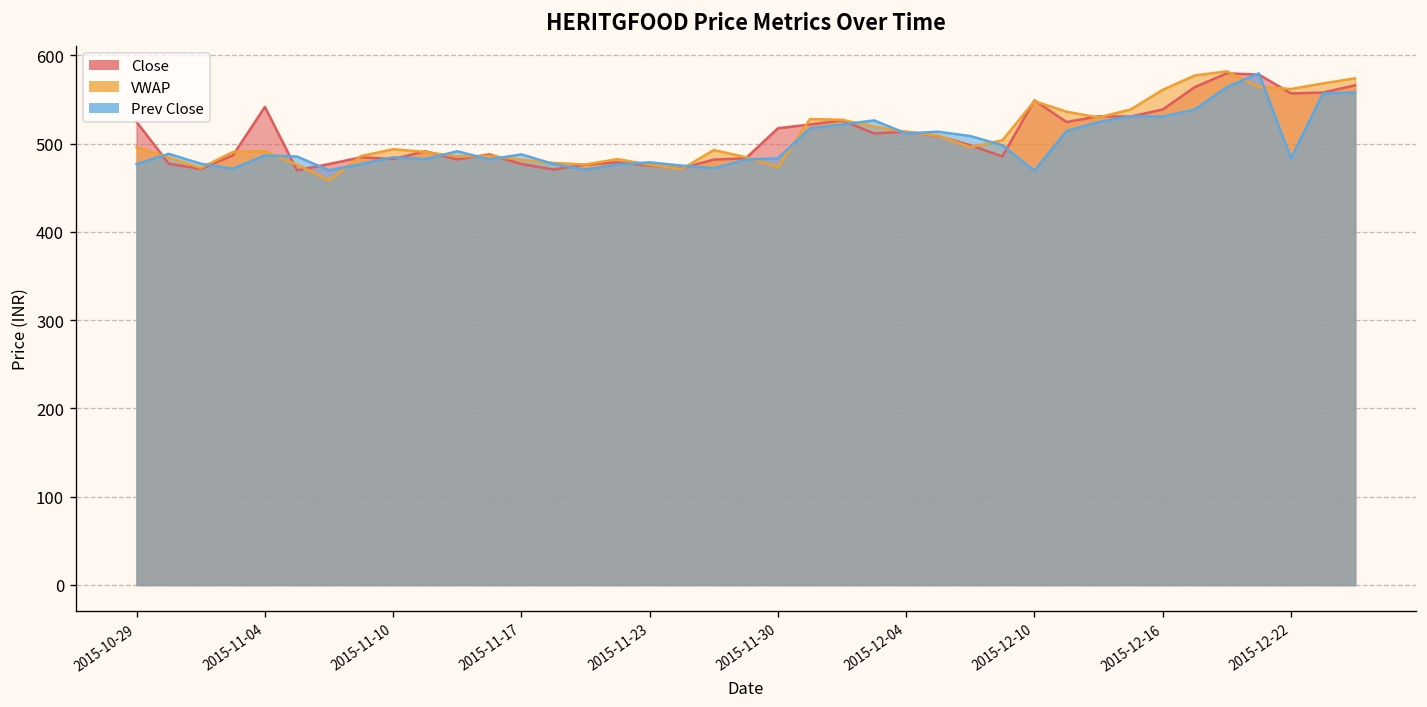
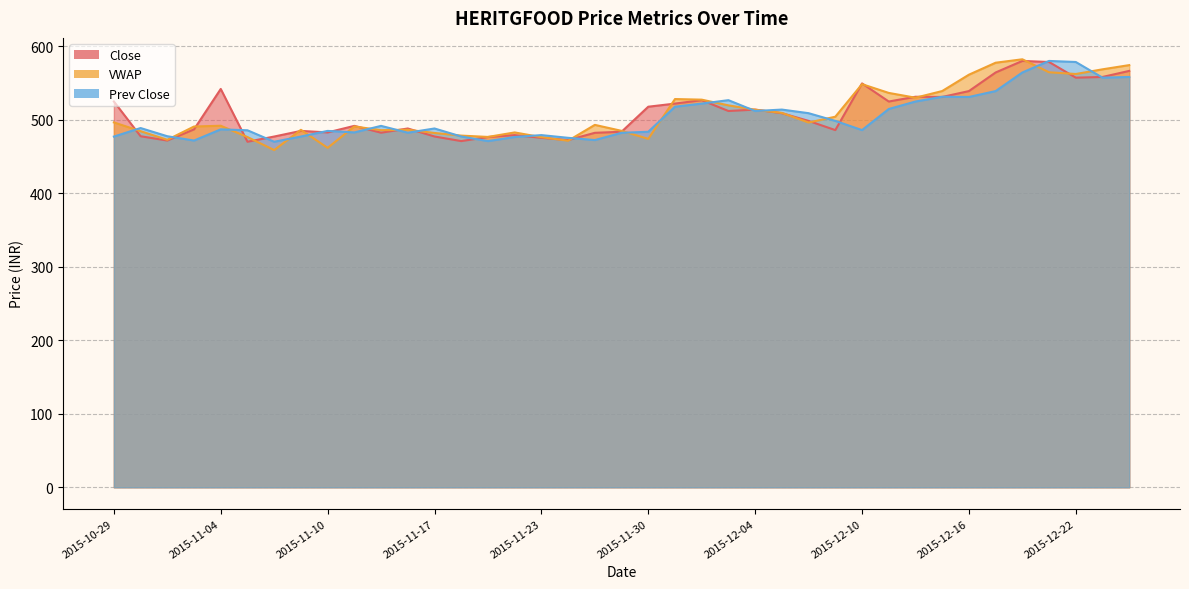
VWAP, 2015-11-10: 490 -> 460
Prev Close, 2015-12-10: 470 -> 490
Prev Close, 2015-12-22: 480 -> 580
